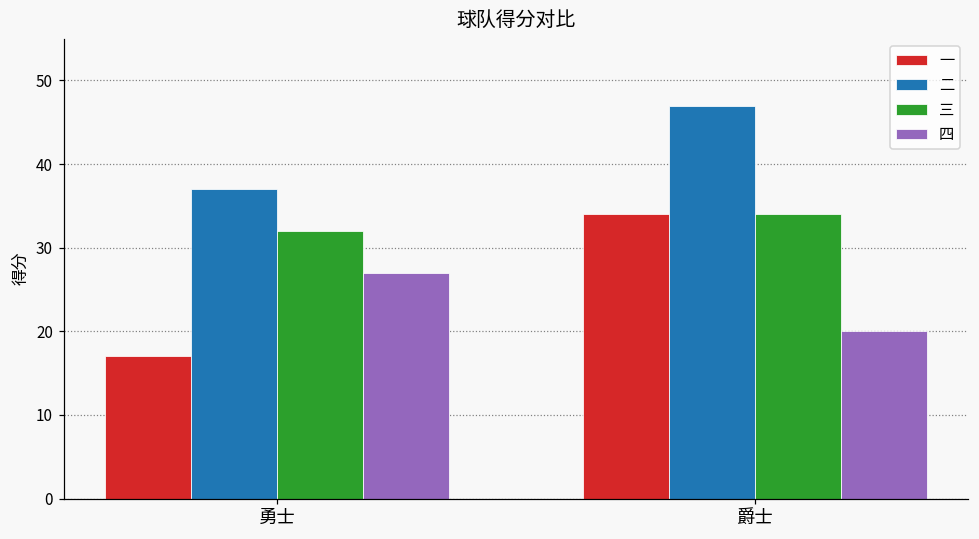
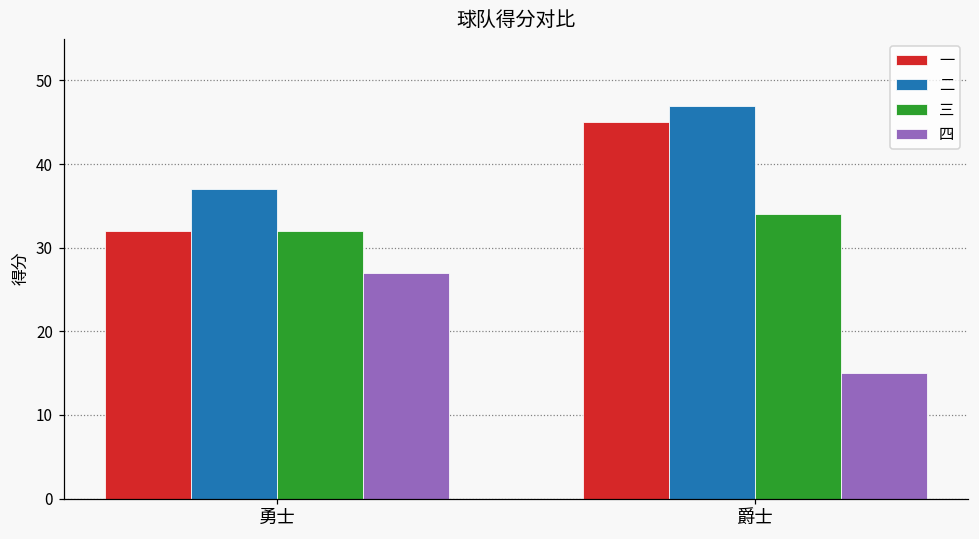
一, 勇士: 17 -> 32
一, 爵士: 34 -> 45
四, 爵士: 20 -> 15
